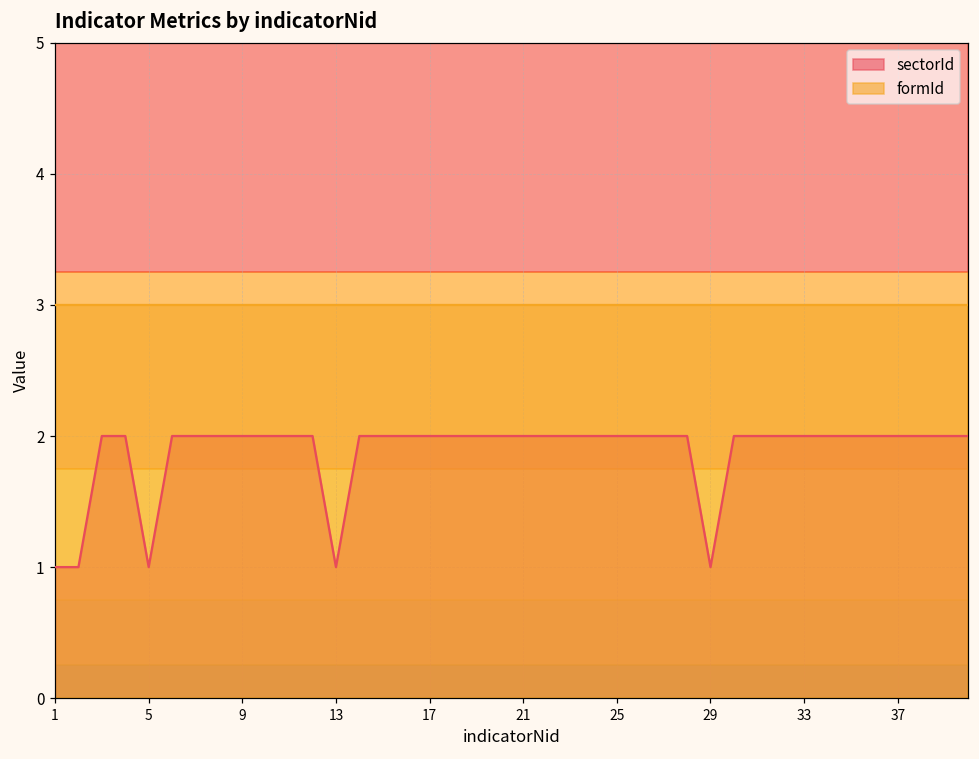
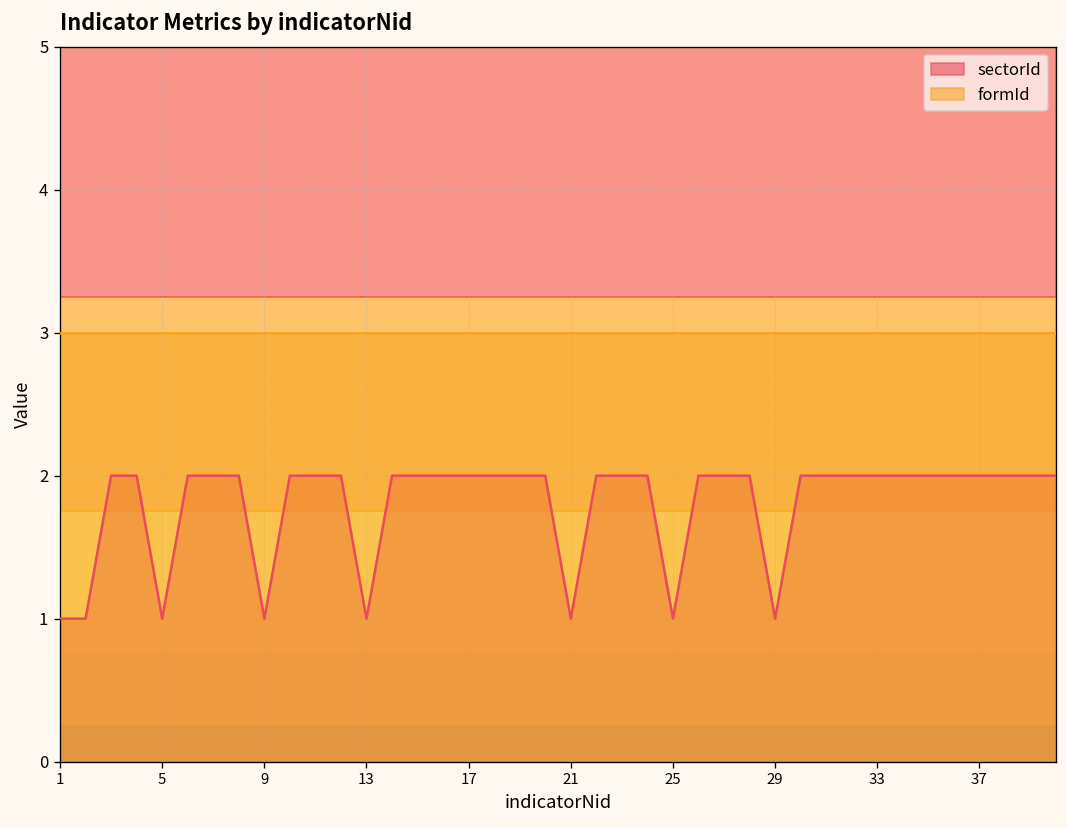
sectorId, 9: 2 -> 1
sectorId, 21: 2 -> 1
sectorId, 25: 2 -> 1
